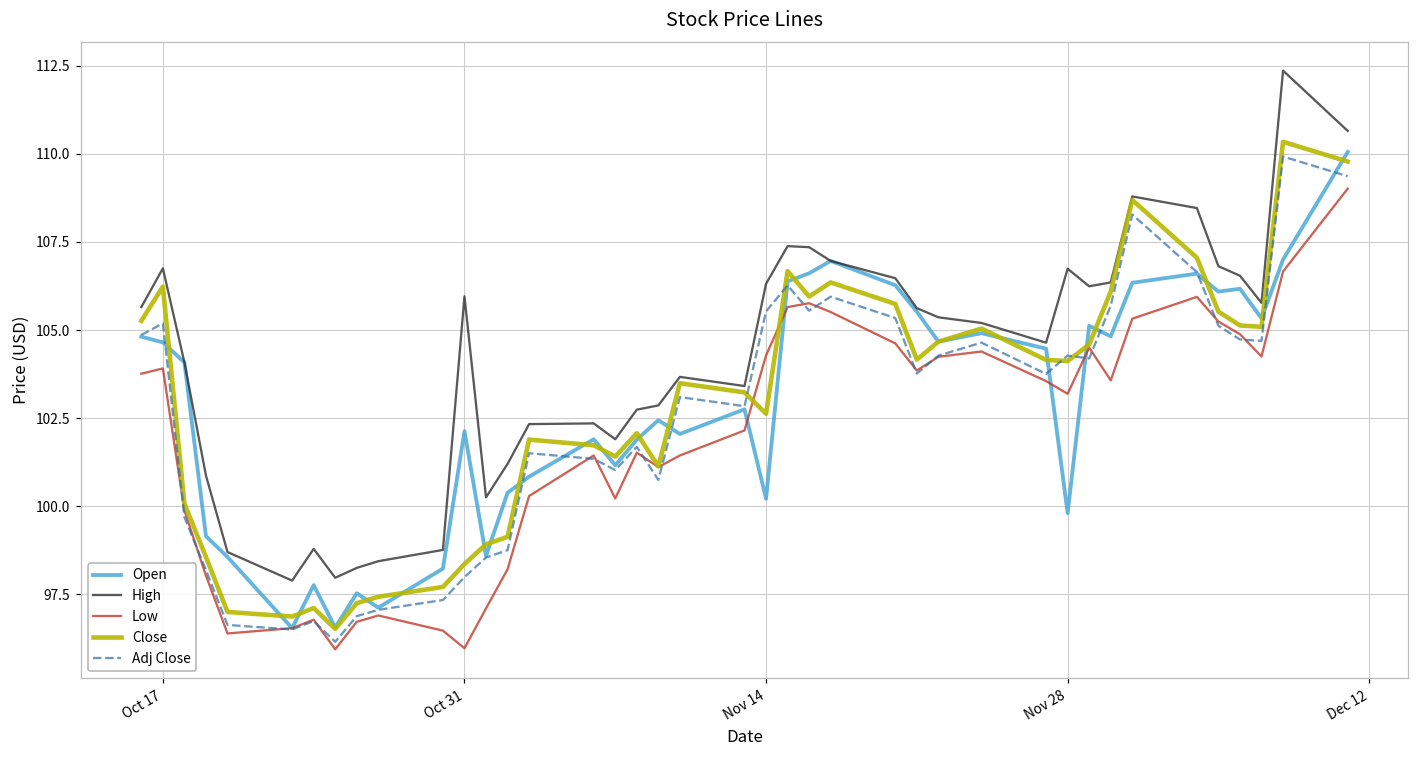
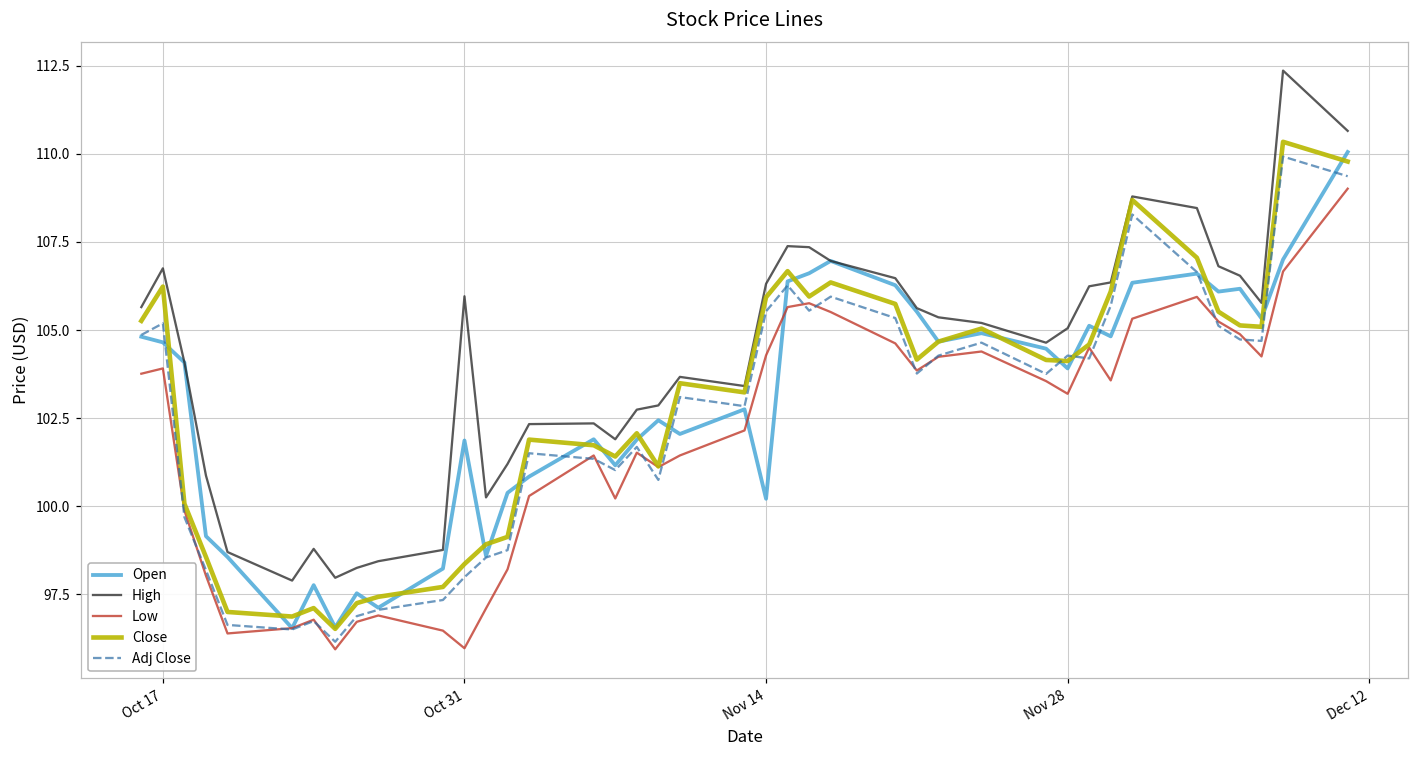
Open, Oct 31: 102.1 -> 101.9
Close, Nov 14: 102.6 -> 105.9
Open, Nov 28: 99.8 -> 103.9
High, Nov 28: 106.7 -> 105.1
